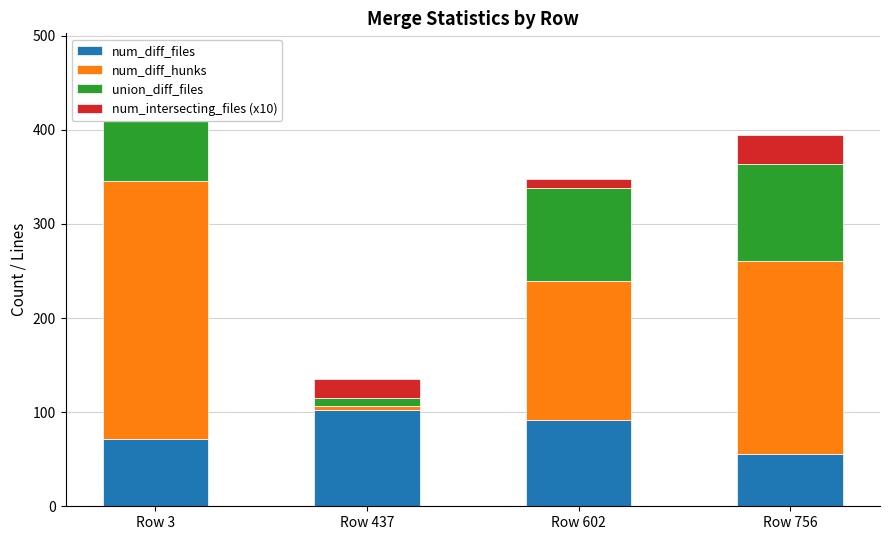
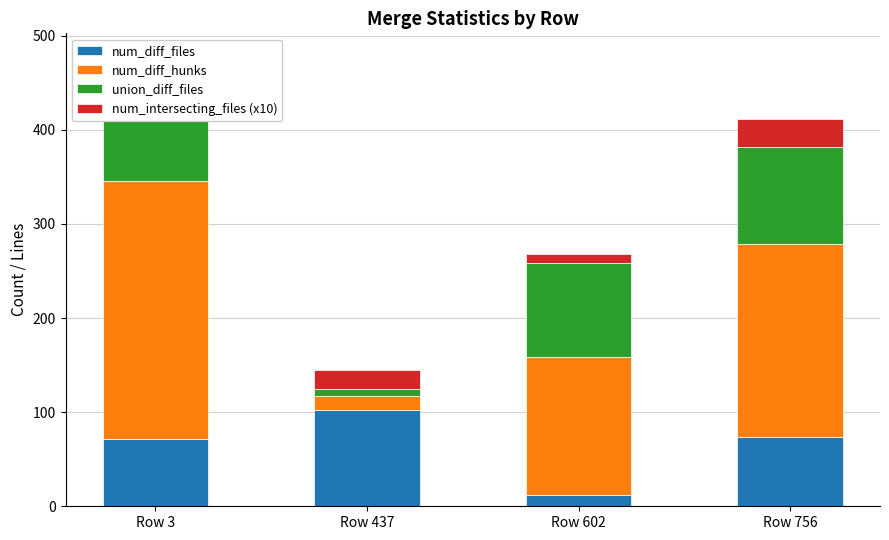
num_diff_hunks, Row 437: 10 -> 20
num_diff_files, Row 602: 90 -> 10
num_diff_files, Row 756: 60 -> 70
